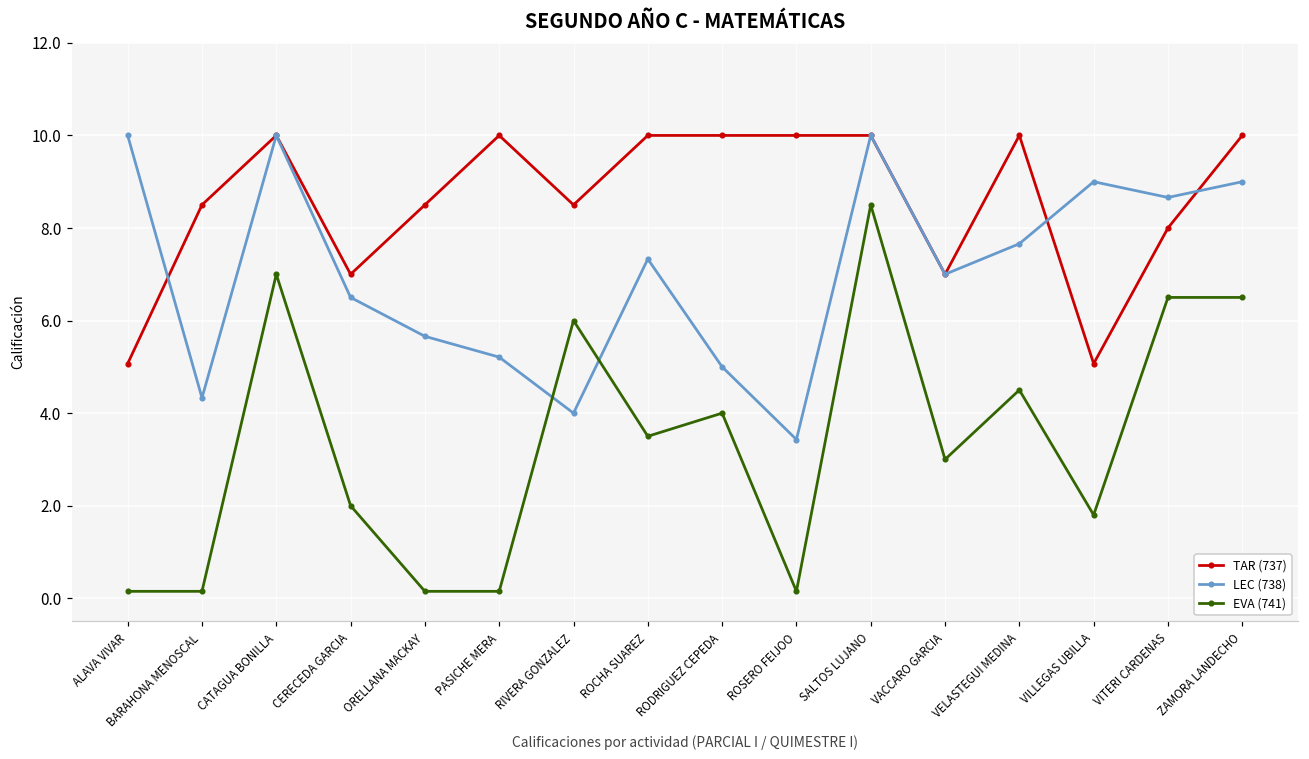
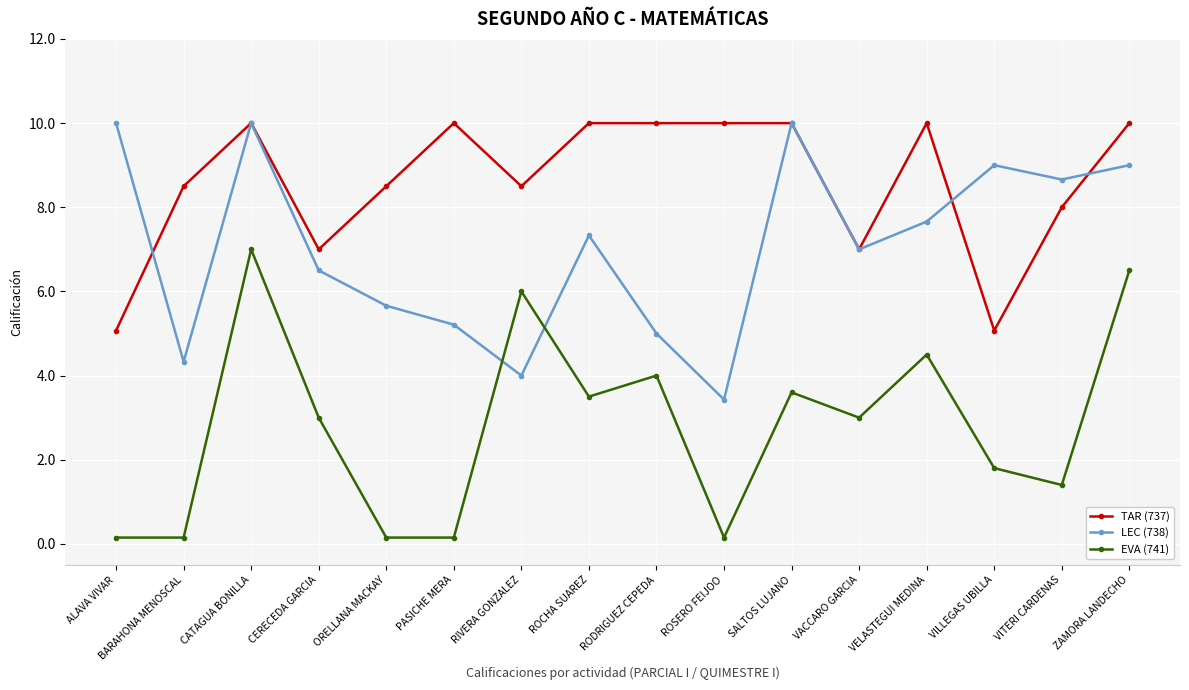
EVA (741), CERECEDA GARCIA: 2 -> 3
EVA (741), SALTOS LUJANO: 8.5 -> 3.6
EVA (741), VITERI CARDENAS: 6.5 -> 1.4
